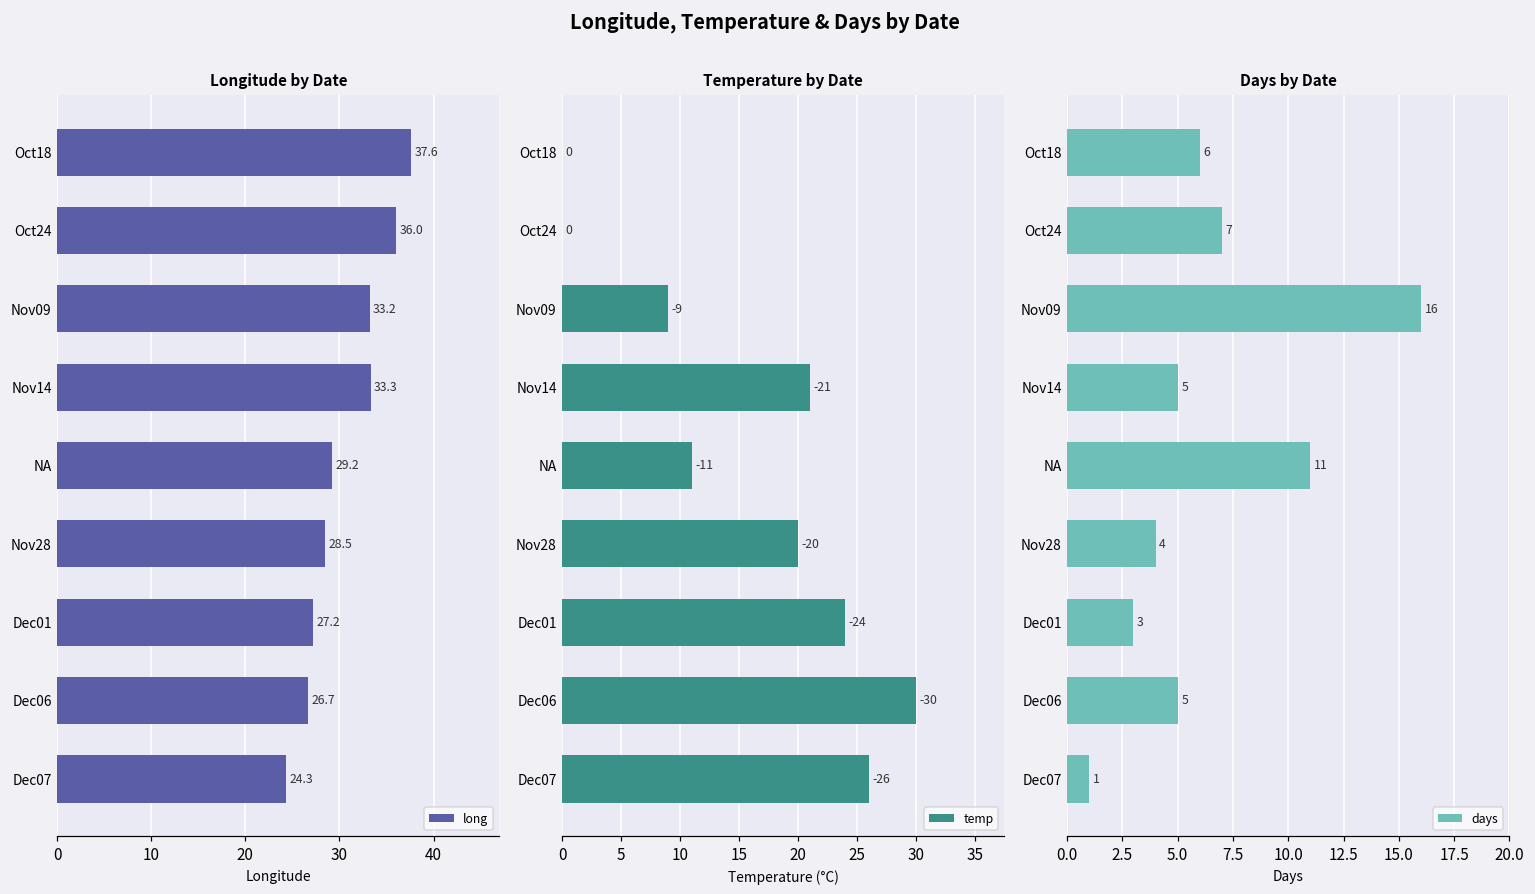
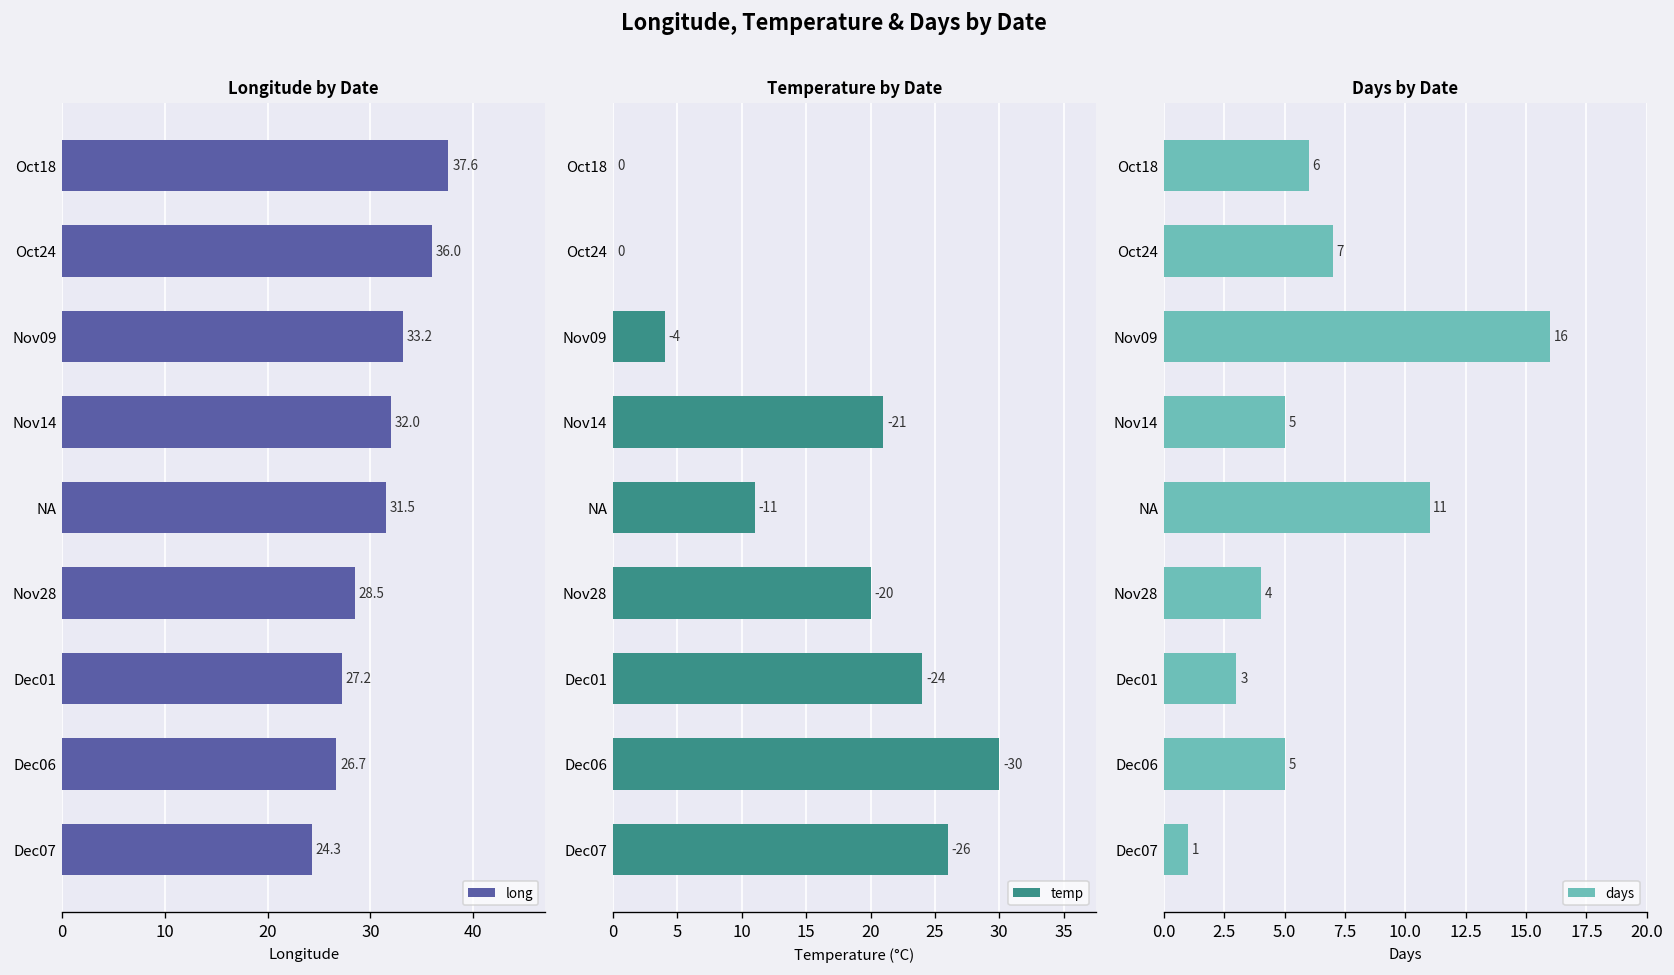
Longitude by Date, Nov14: 33.3 -> 32.0
Longitude by Date, NA: 29.2 -> 31.5
Temperature by Date, Nov09: -9 -> -4
